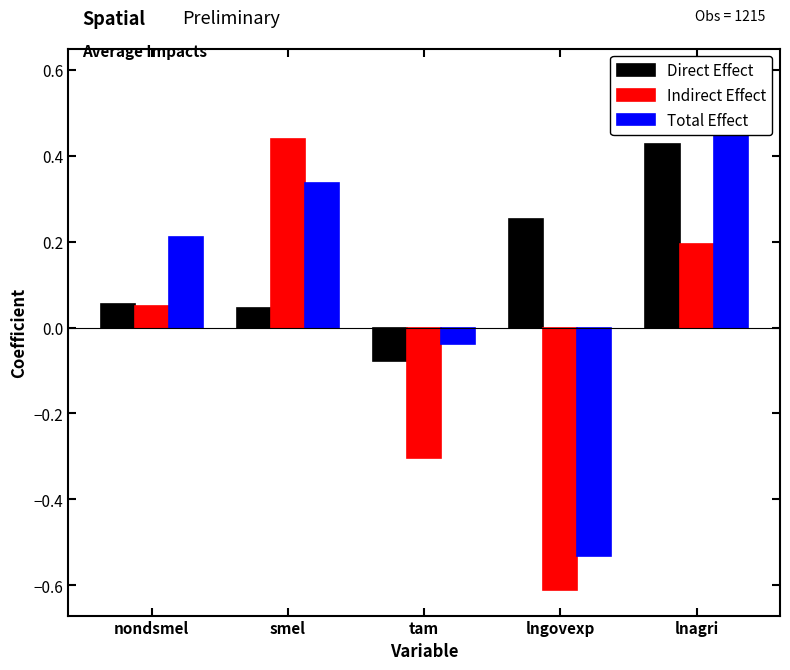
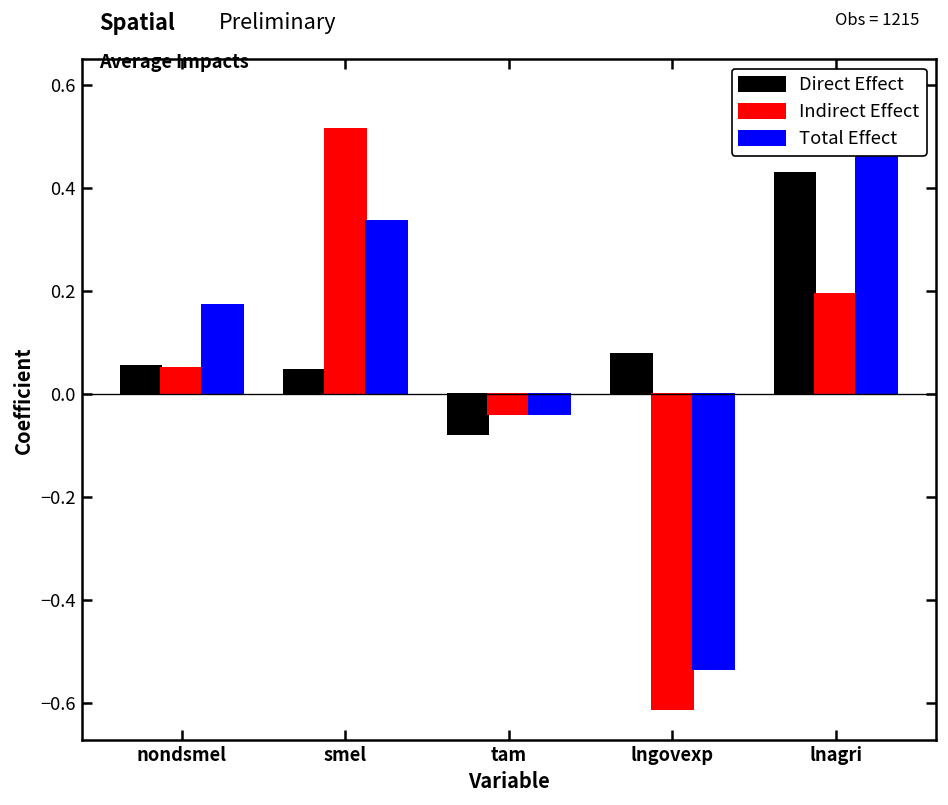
Total Effect, nondsmel: 0.21 -> 0.17
Indirect Effect, smel: 0.44 -> 0.51
Indirect Effect, tam: -0.30 -> -0.04
Direct Effect, lngovexp: 0.25 -> 0.08
